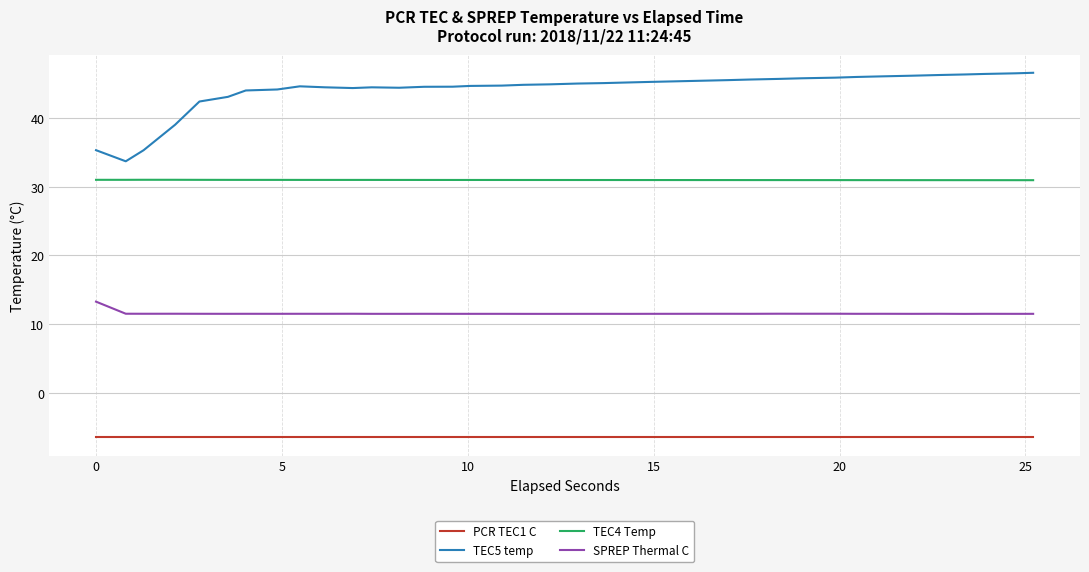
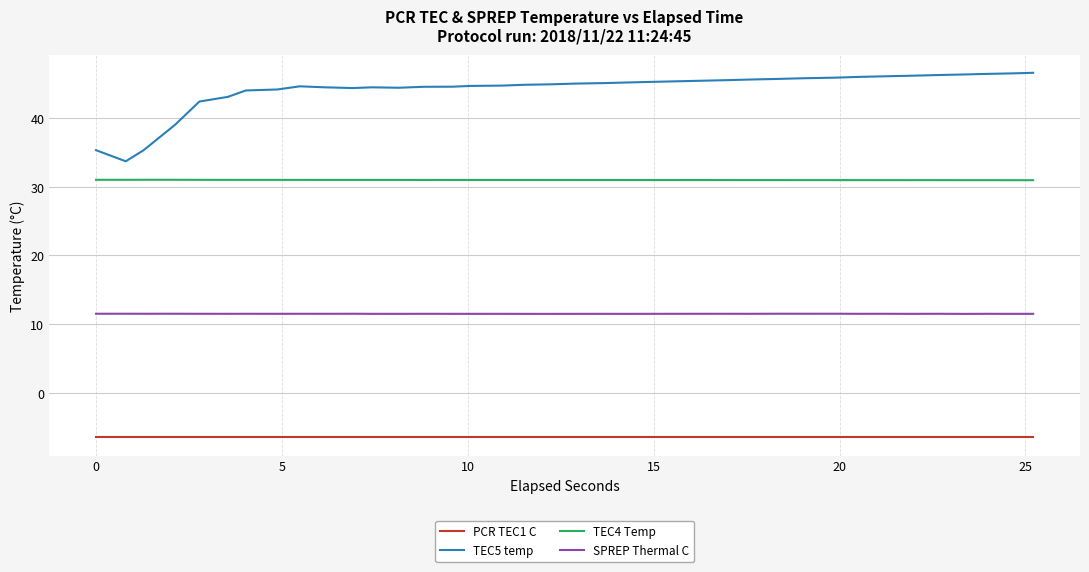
SPREP Thermal C, 0: 13 -> 11
